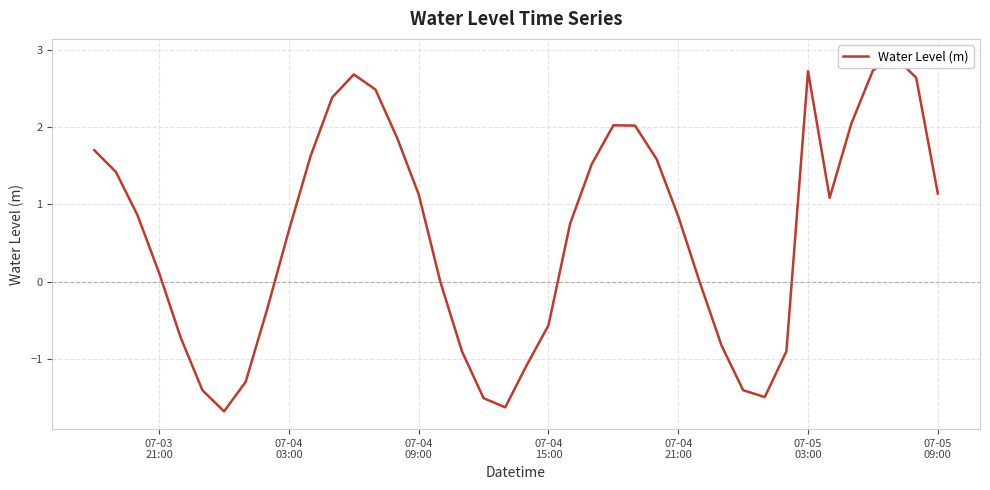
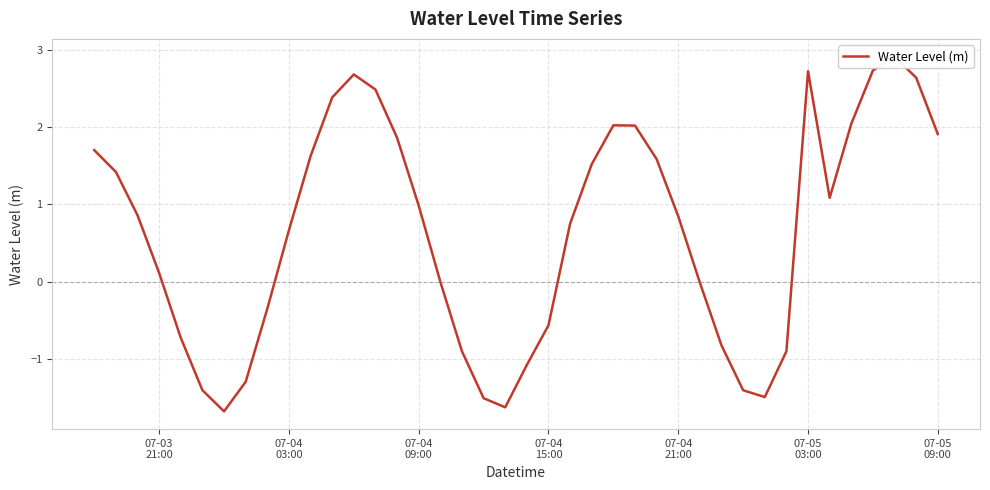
07-04 09:00: 1.1 -> 1.0
07-05 09:00: 1.1 -> 1.9
